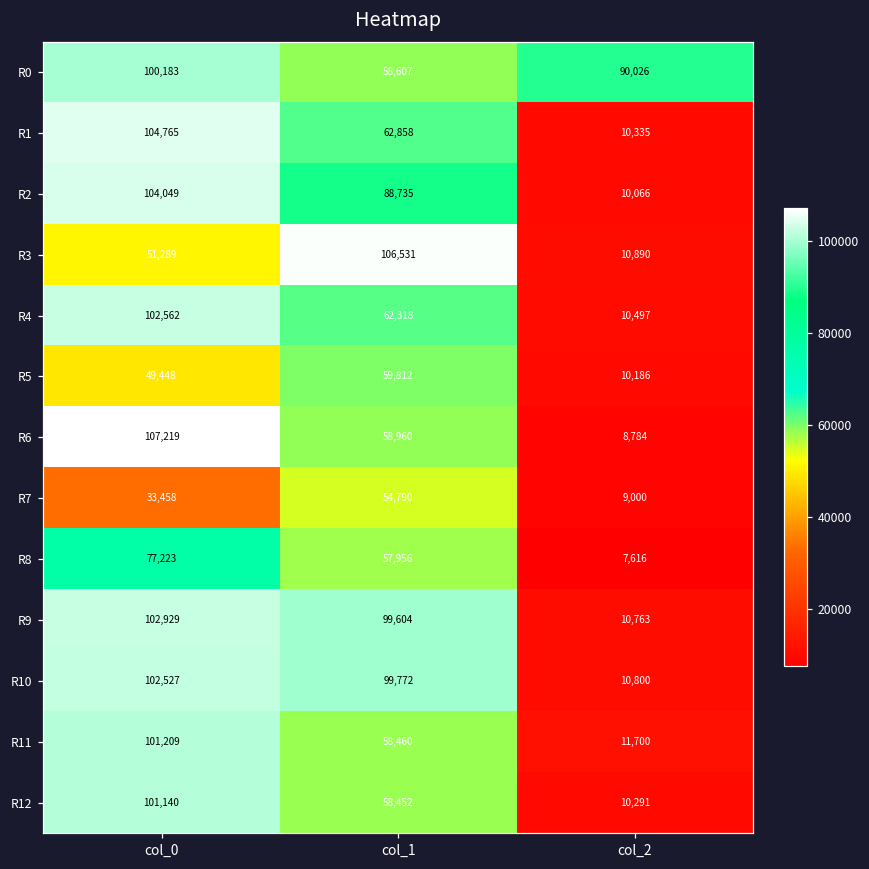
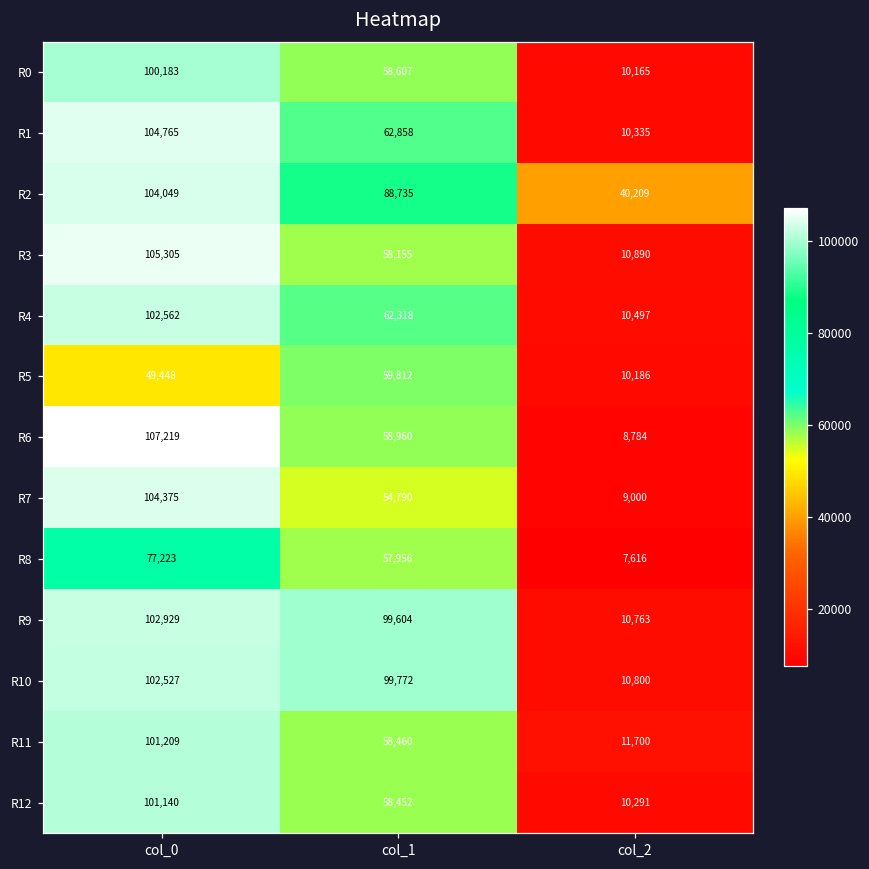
R0, col_2: 90,026 -> 10,165
R2, col_2: 10,066 -> 40,209
R3, col_0: 51,289 -> 105,305
R3, col_1: 106,531 -> 58,155
R7, col_0: 33,458 -> 104,375
